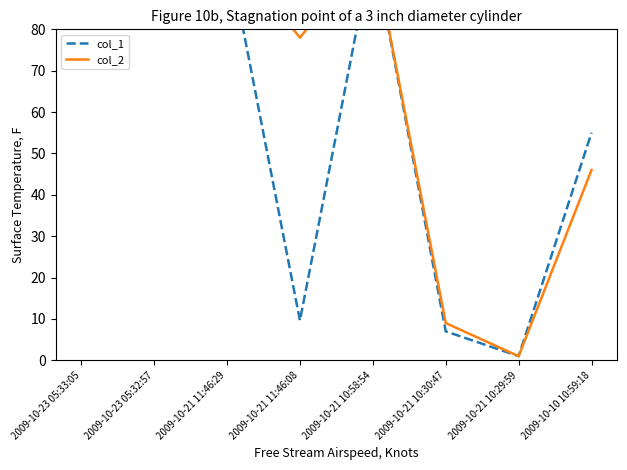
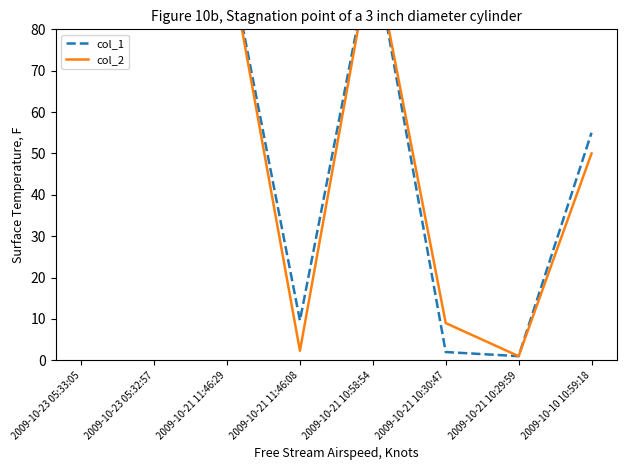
col_2, 2009-10-21 11:46:08: 78 -> 2
col_1, 2009-10-21 10:30:47: 7 -> 2
col_2, 2009-10-10 10:59:18: 46 -> 50
